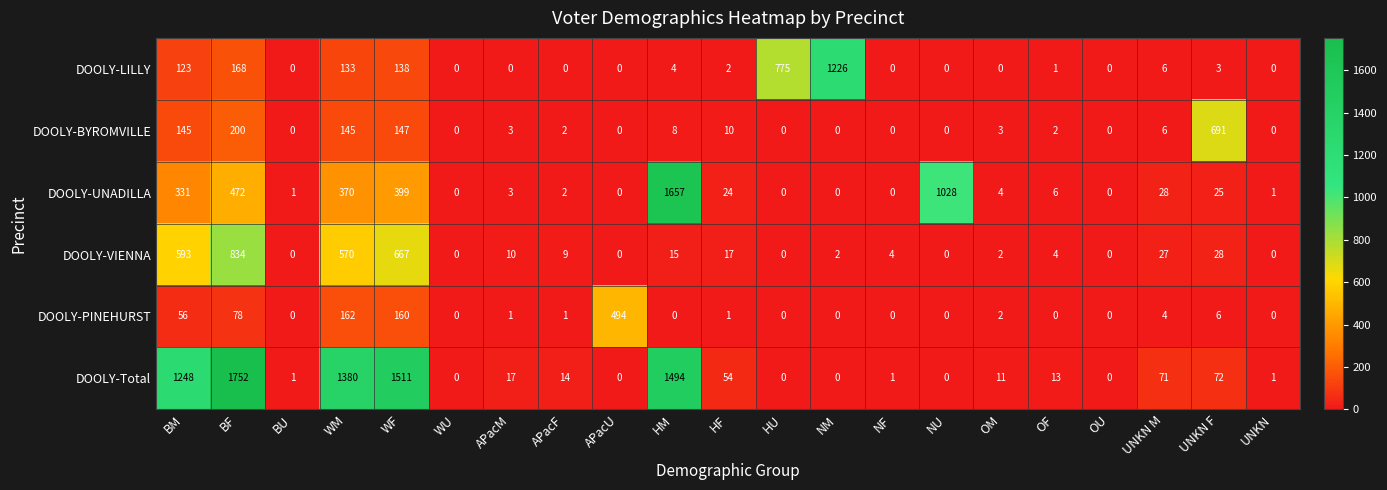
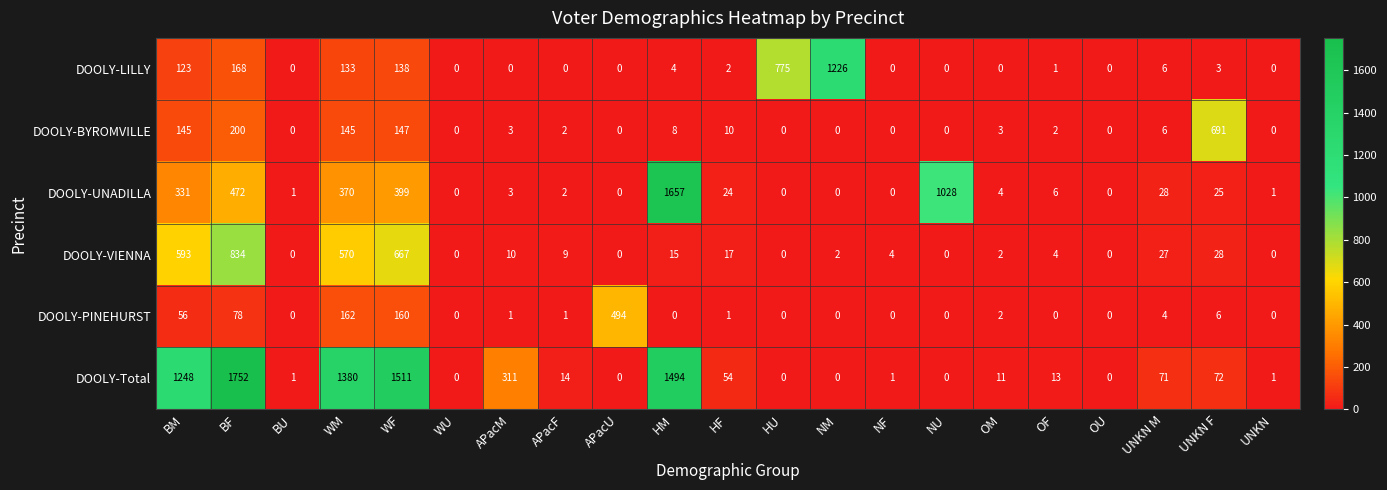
DOOLY-Total, APacM: 17 -> 311
